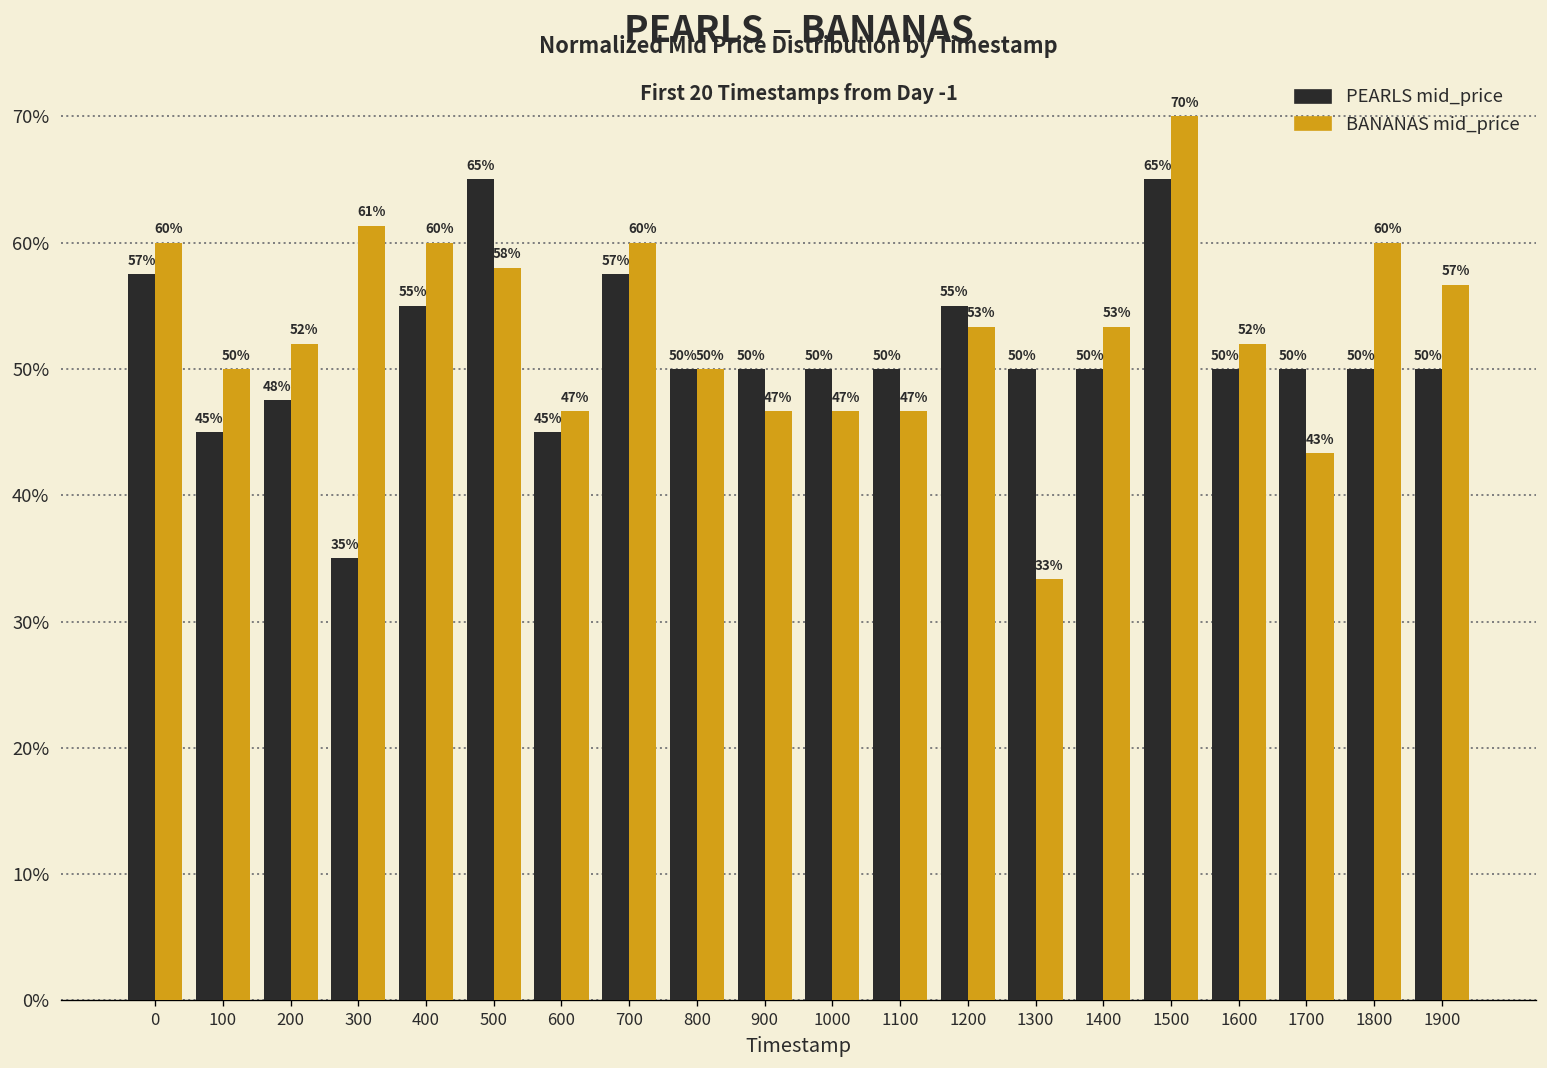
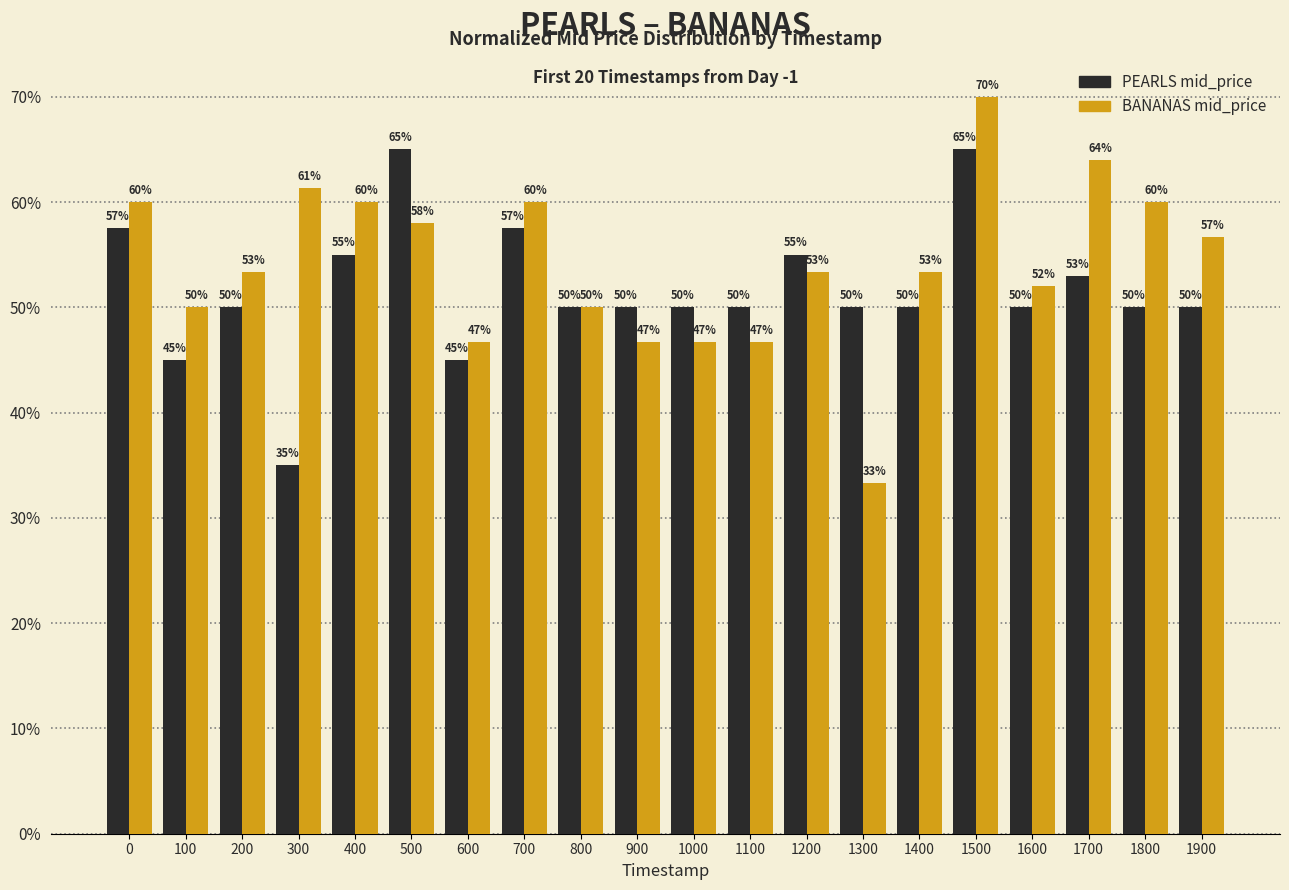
PEARLS mid_price, 200: 48% -> 50%
BANANAS mid_price, 200: 52% -> 53%
PEARLS mid_price, 1700: 50% -> 53%
BANANAS mid_price, 1700: 43% -> 64%
